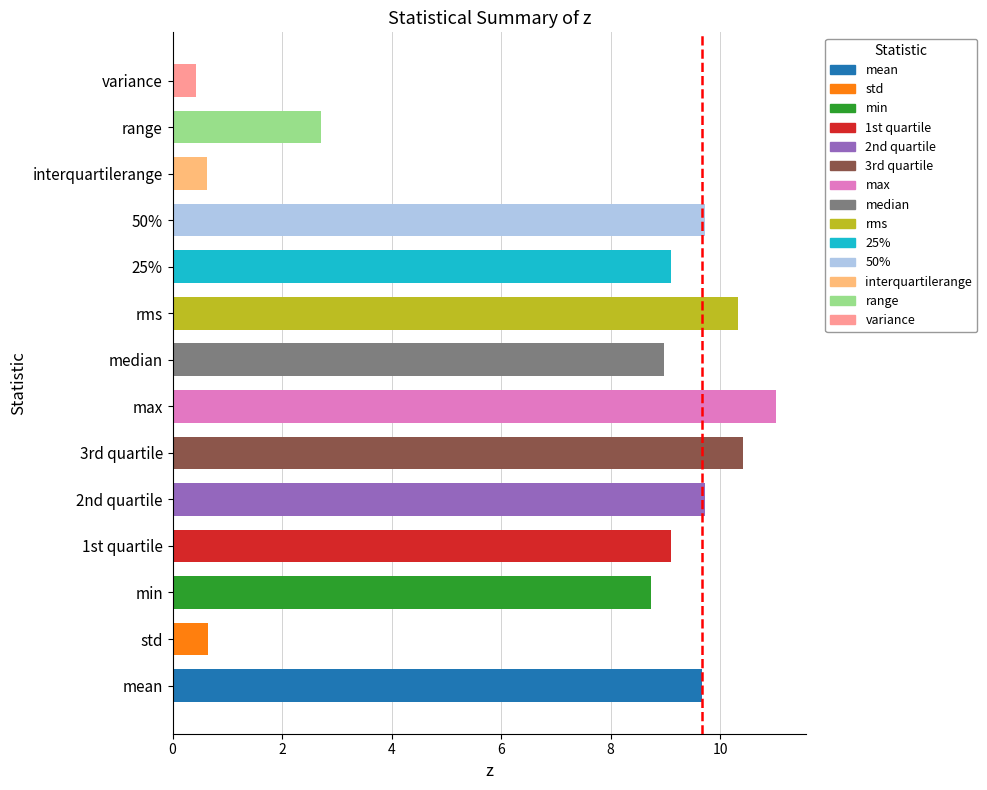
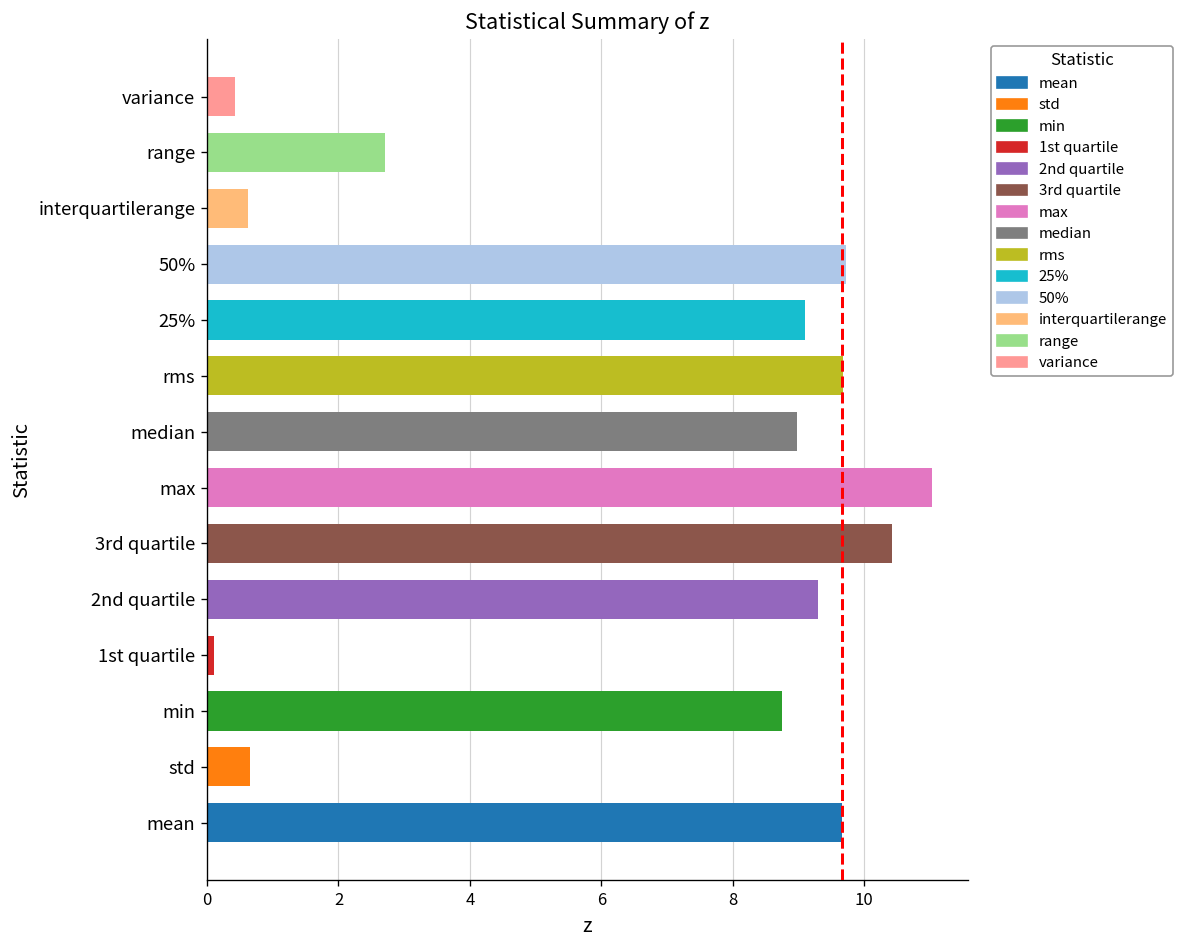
rms: 10.3 -> 9.7
2nd quartile: 9.7 -> 9.3
1st quartile: 9.1 -> 0.1
